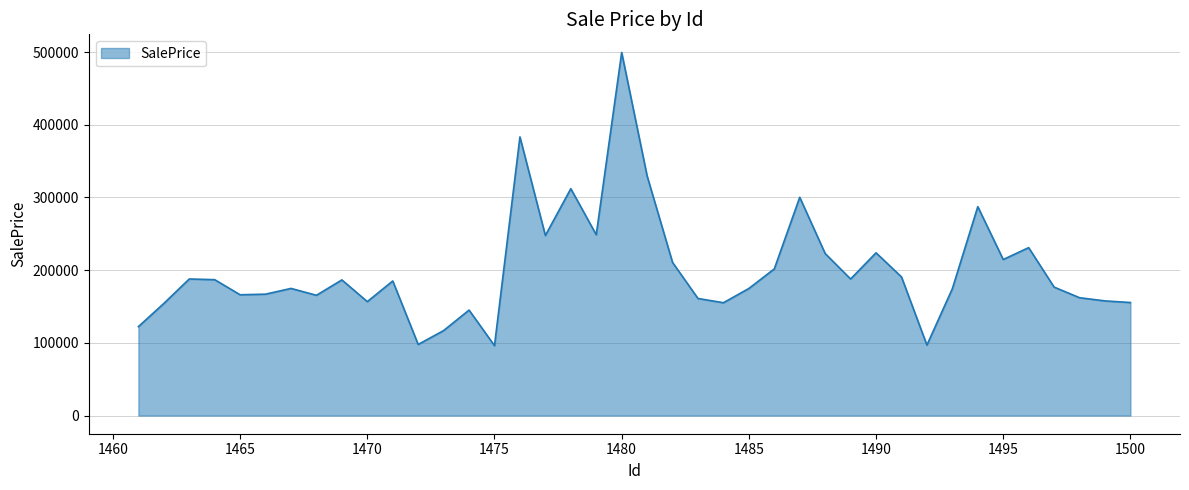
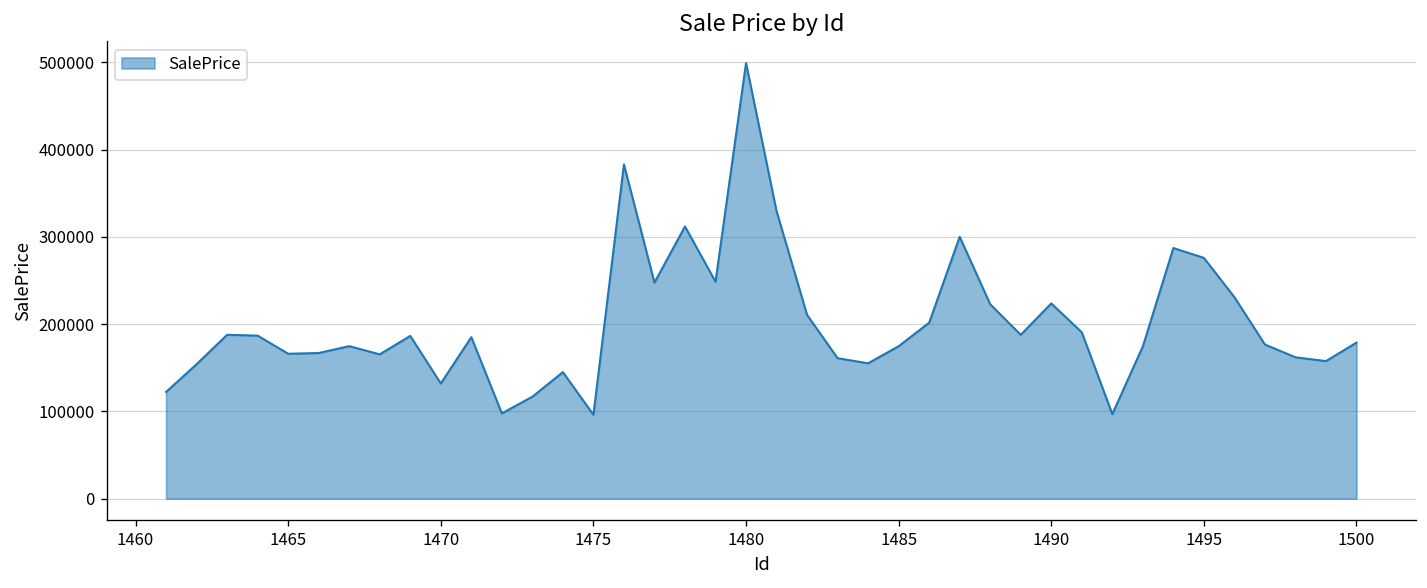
1470: 160000 -> 130000
1495: 210000 -> 280000
1500: 160000 -> 180000
